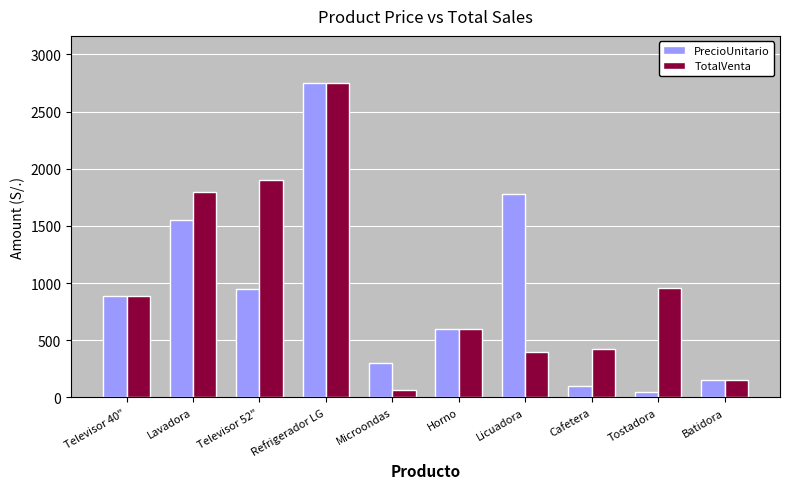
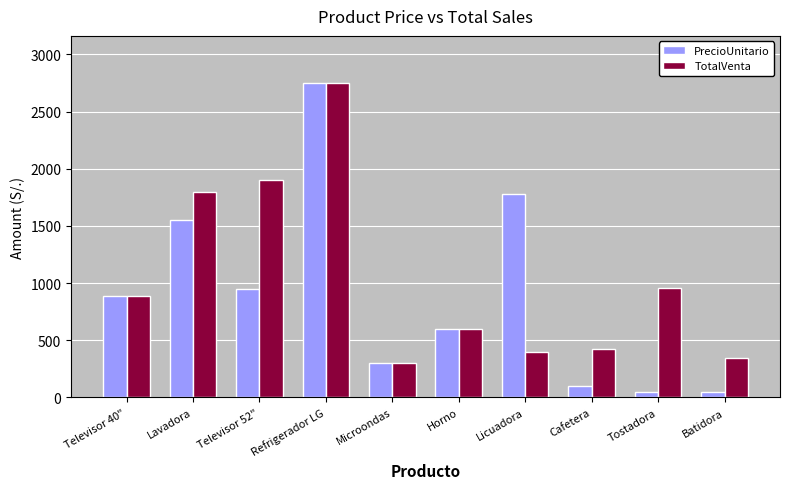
TotalVenta, Microondas: 70 -> 300
PrecioUnitario, Batidora: 150 -> 40
TotalVenta, Batidora: 150 -> 340
